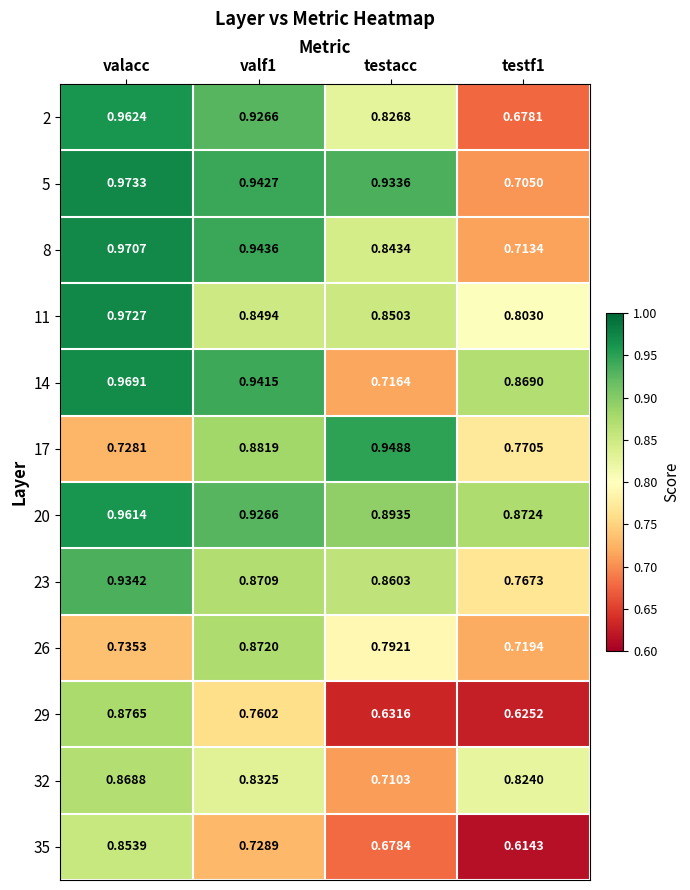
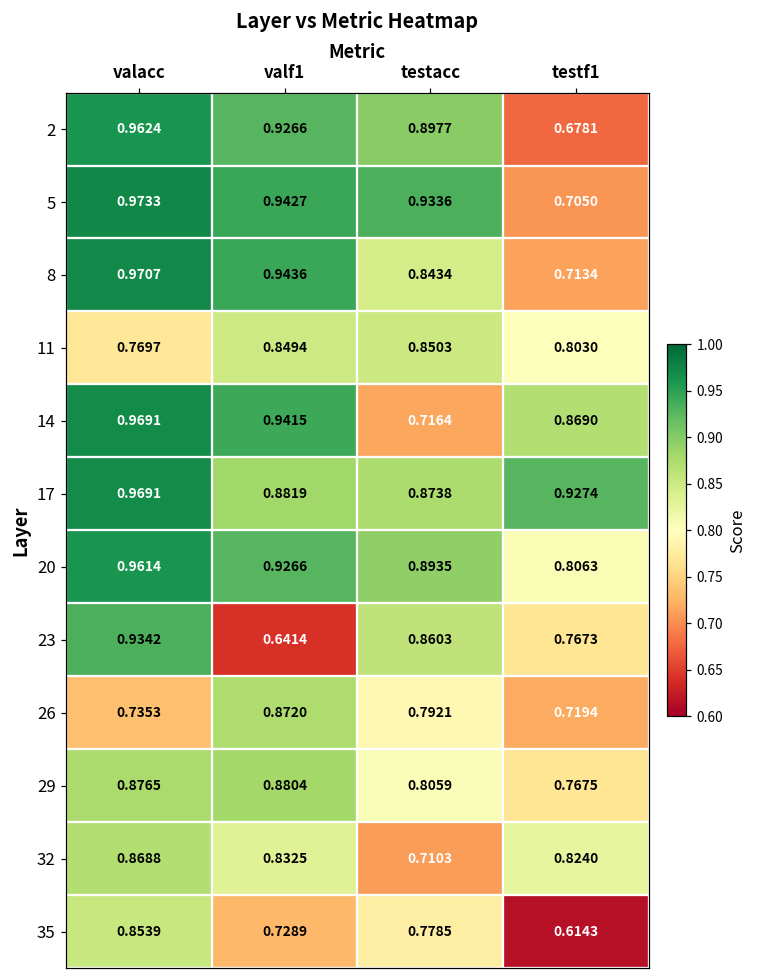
2, testacc: 0.8268 -> 0.8977
11, valacc: 0.9727 -> 0.7697
17, valacc: 0.7281 -> 0.9691
17, testacc: 0.9488 -> 0.8738
17, testf1: 0.7705 -> 0.9274
20, testf1: 0.8724 -> 0.8063
23, valf1: 0.8709 -> 0.6414
29, valf1: 0.7602 -> 0.8804
29, testacc: 0.6316 -> 0.8059
29, testf1: 0.6252 -> 0.7675
35, testacc: 0.6784 -> 0.7785
